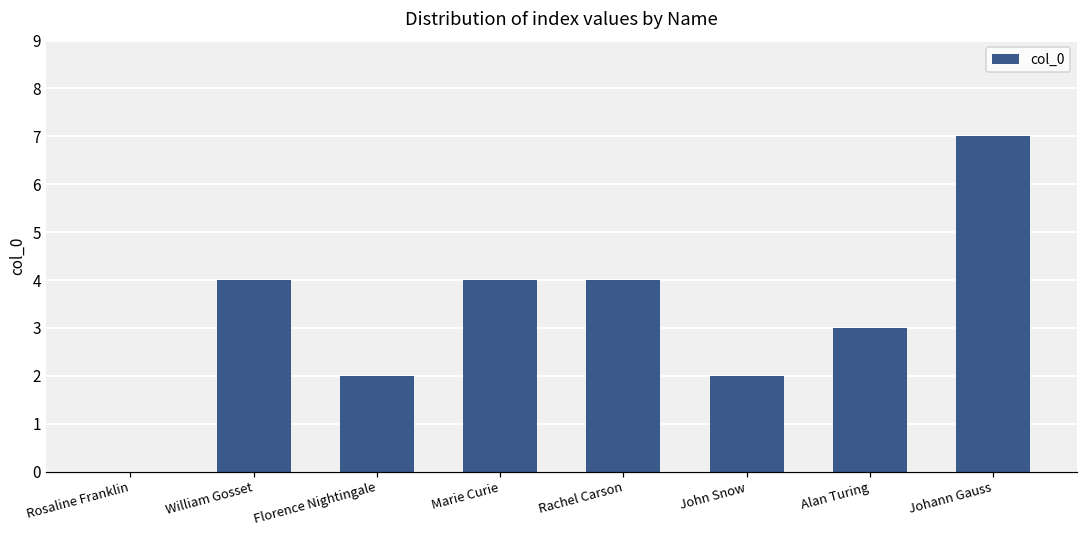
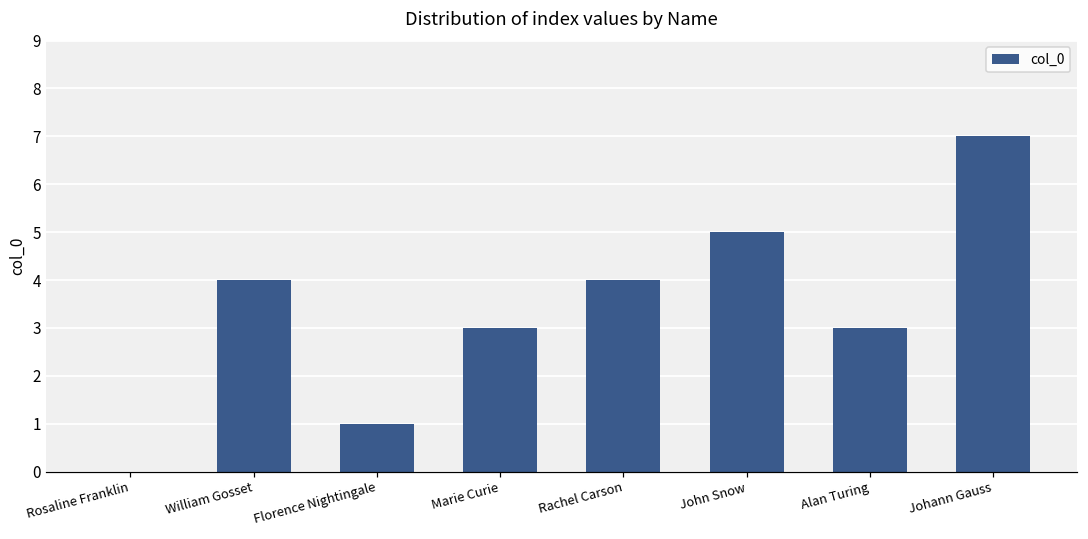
Florence Nightingale: 2 -> 1
Marie Curie: 4 -> 3
John Snow: 2 -> 5
